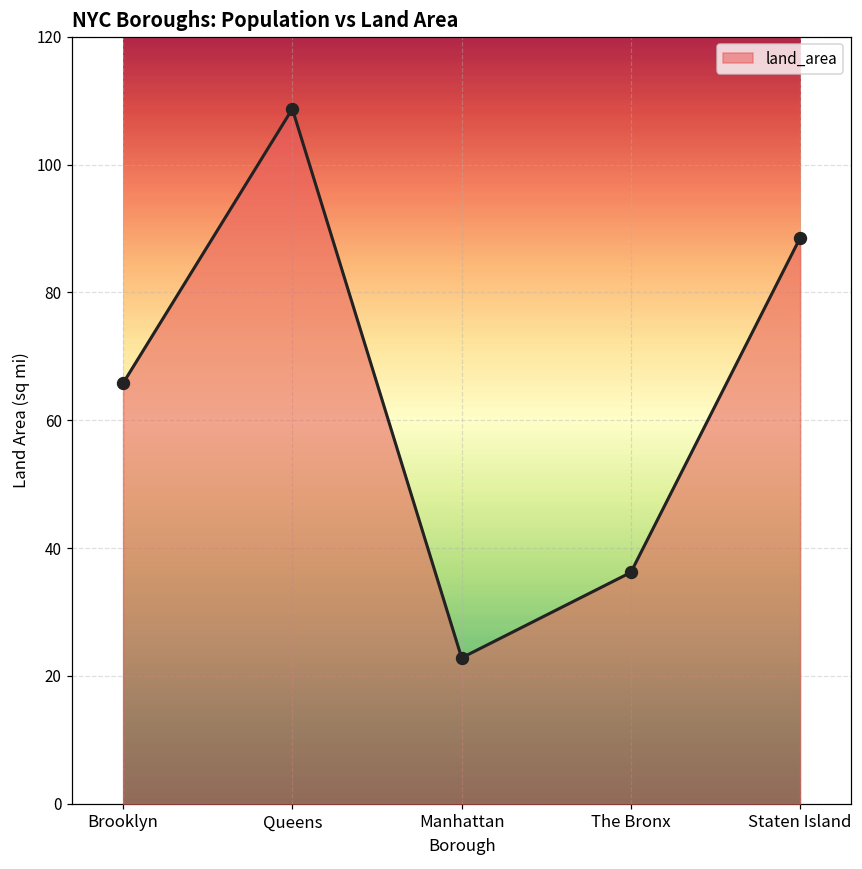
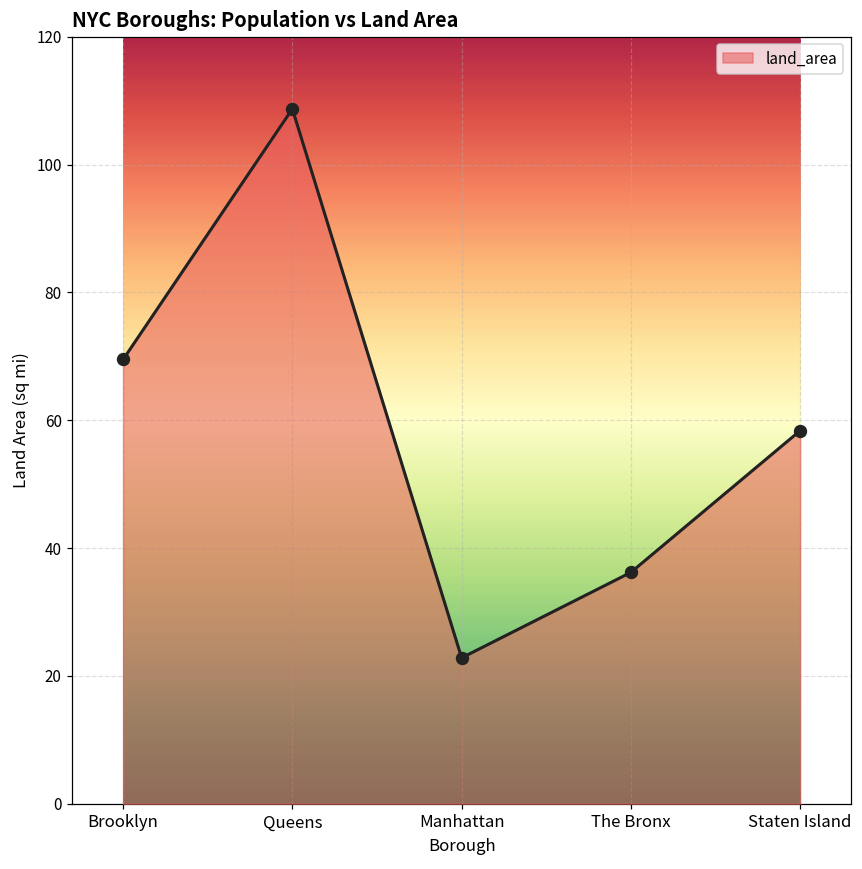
Brooklyn: 66 -> 70
Staten Island: 89 -> 58
